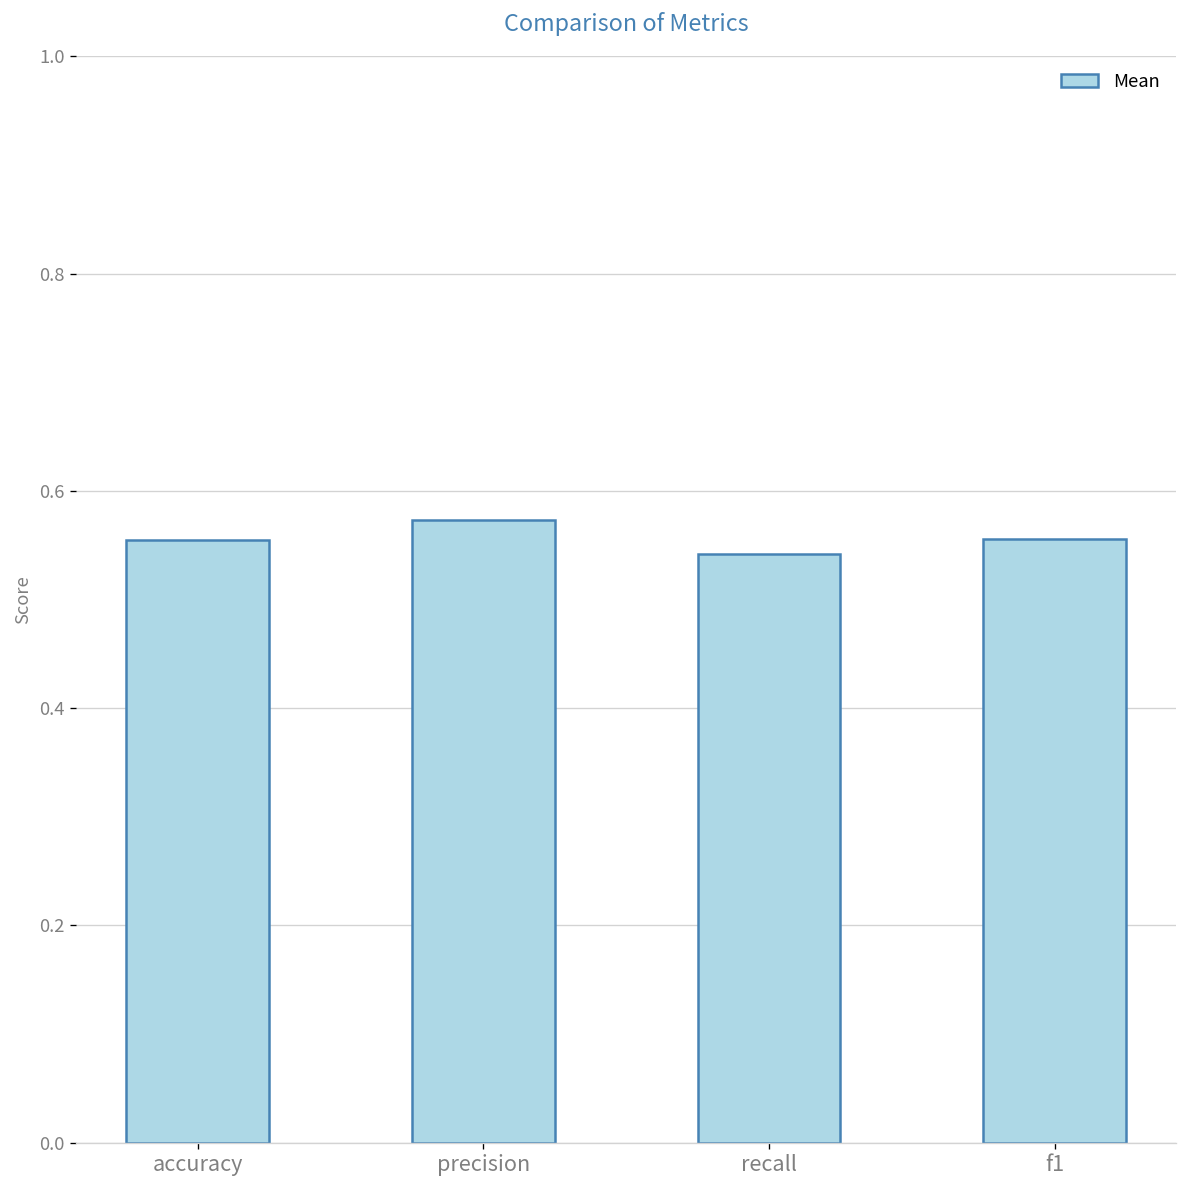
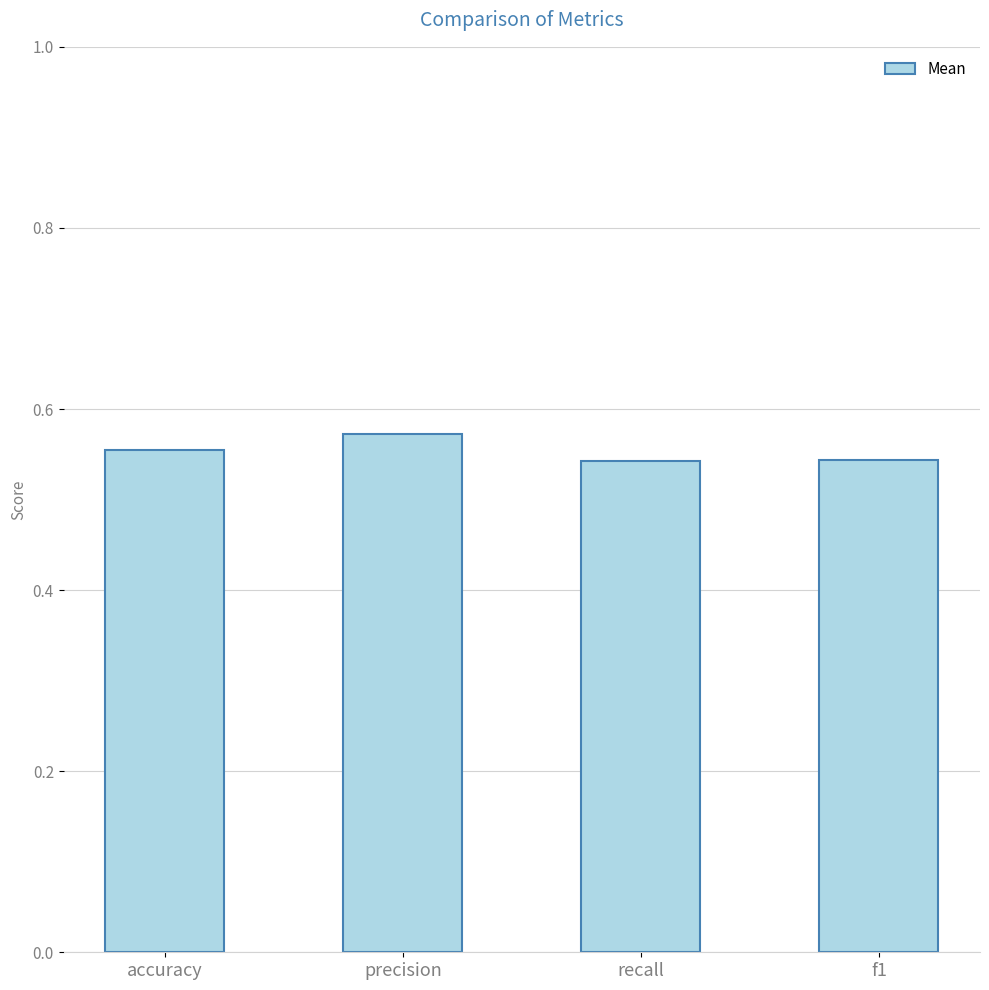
f1: 0.56 -> 0.54
